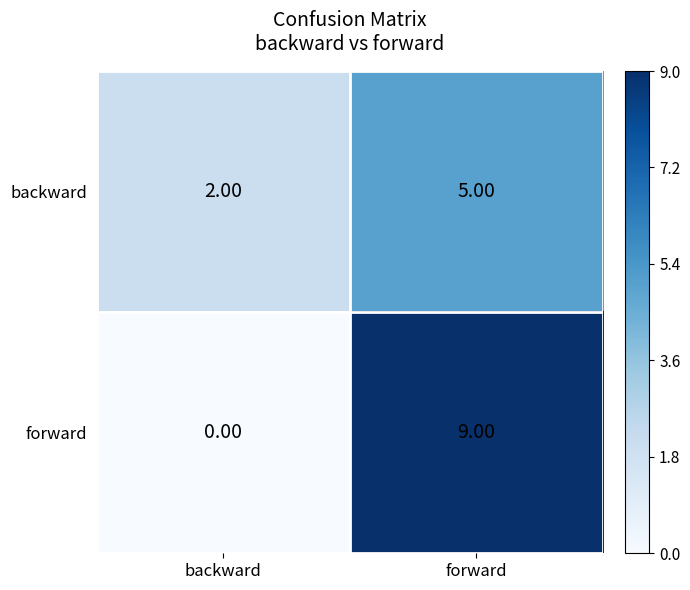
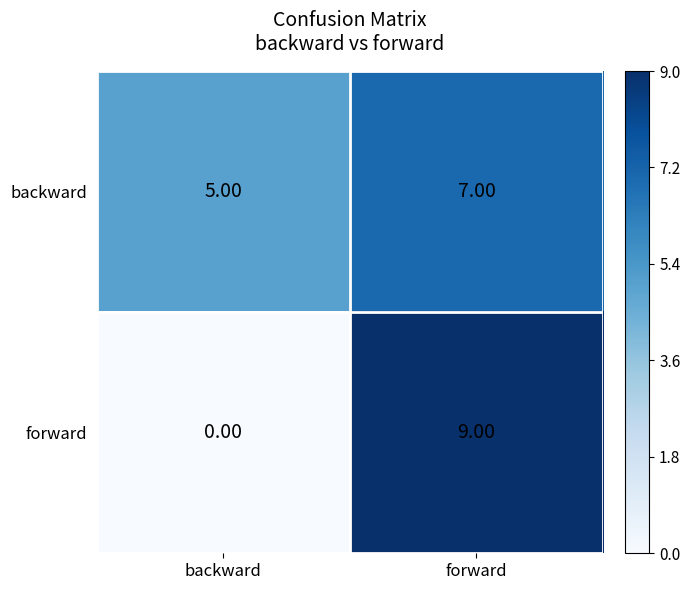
backward, backward: 2.00 -> 5.00
backward, forward: 5.00 -> 7.00
